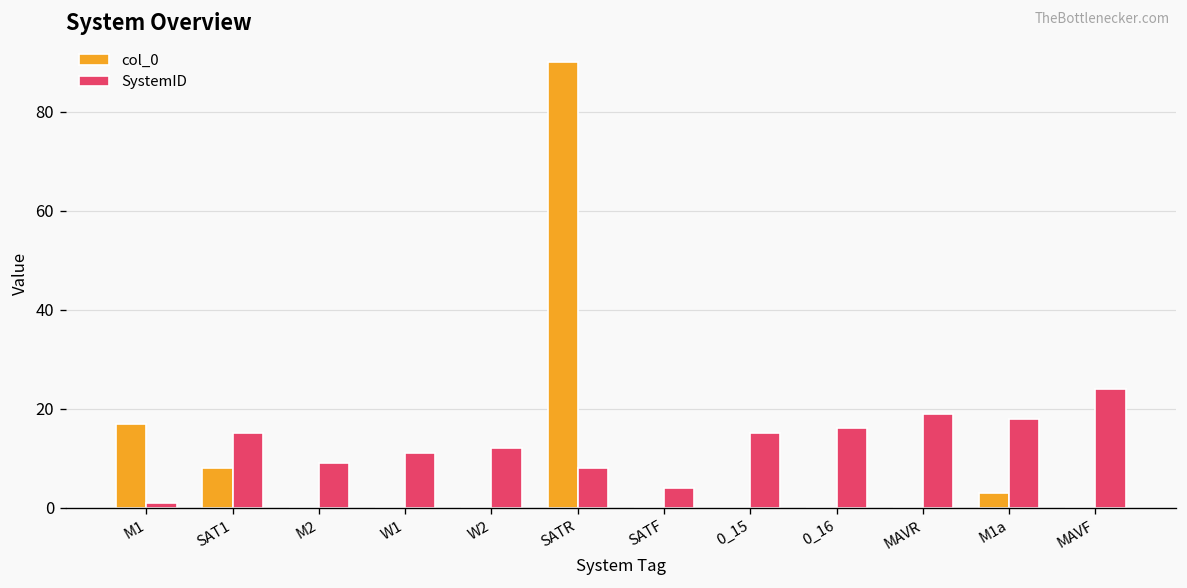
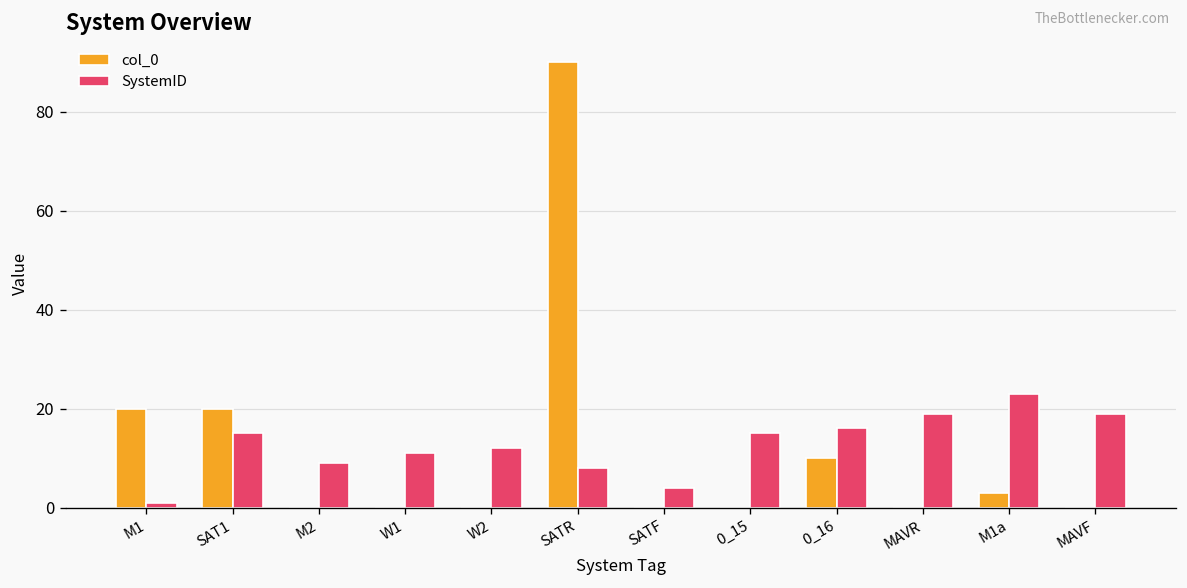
col_0, M1: 17 -> 20
col_0, SAT1: 8 -> 20
col_0, 0_16: 0 -> 10
SystemID, M1a: 18 -> 23
SystemID, MAVF: 24 -> 19
